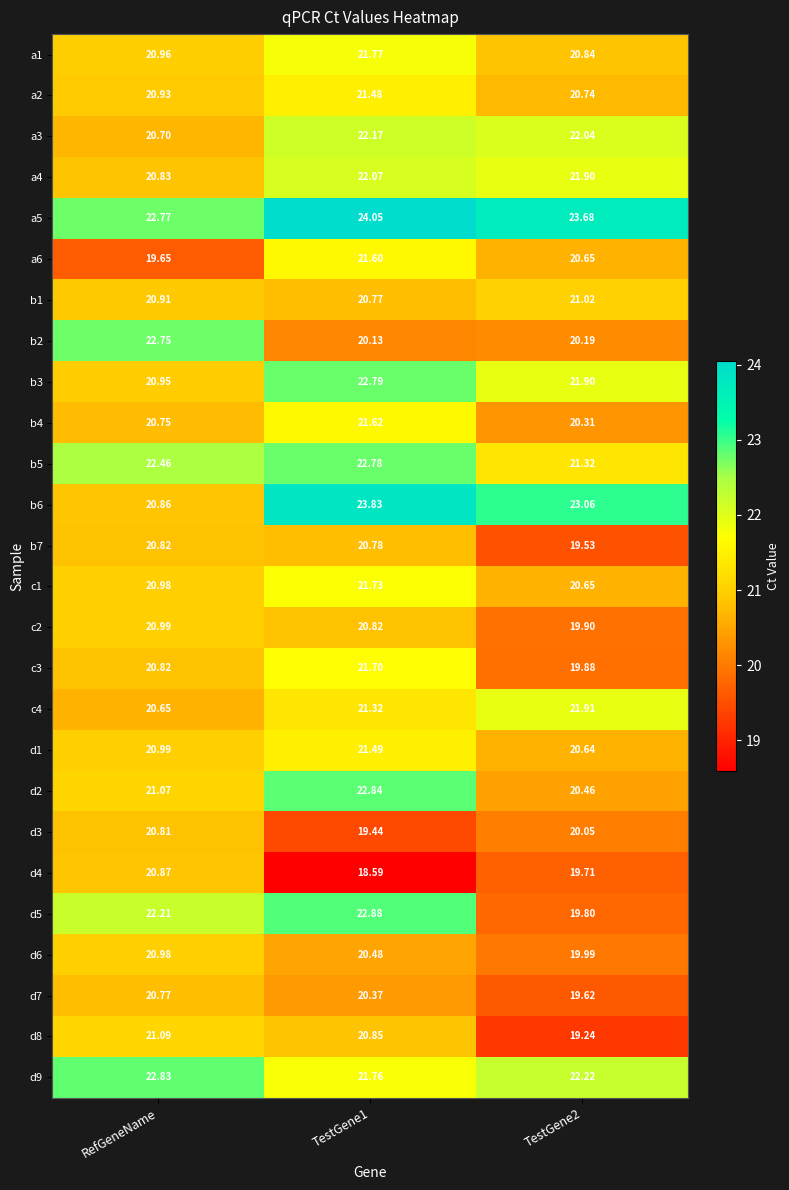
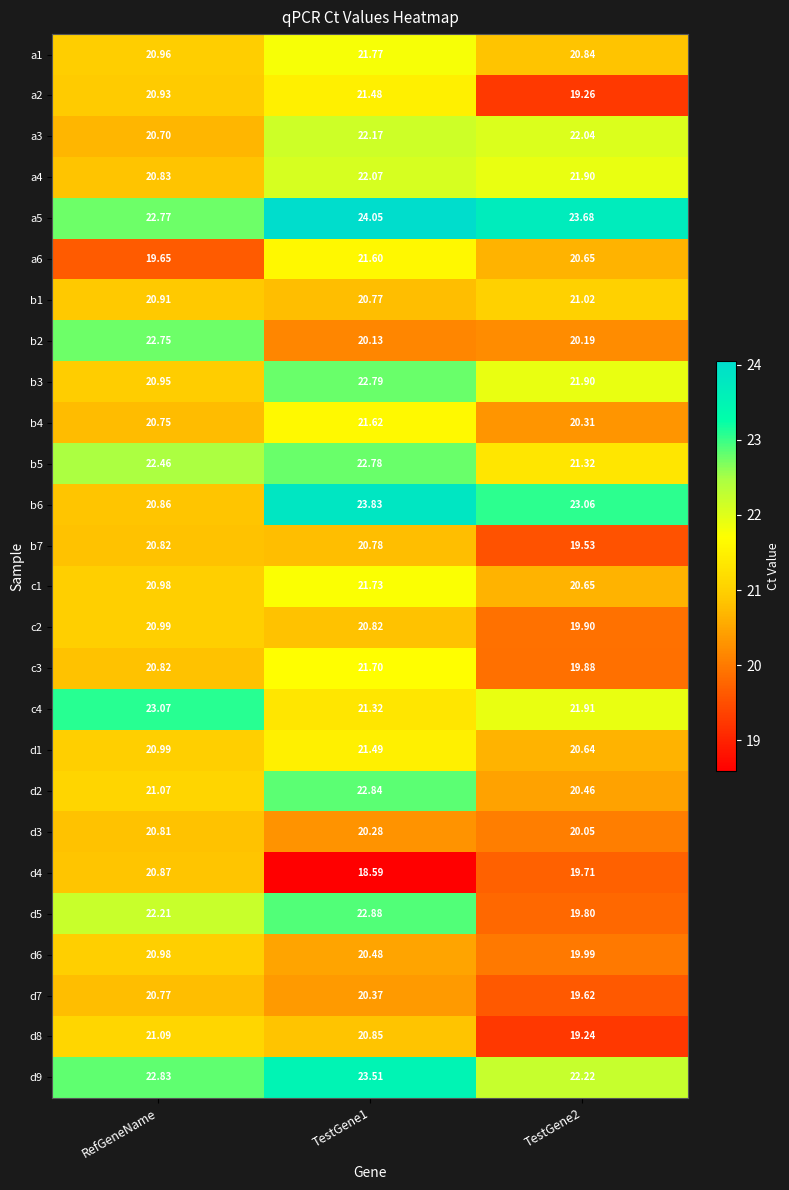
a2, TestGene2: 20.74 -> 19.26
c4, RefGeneName: 20.65 -> 23.07
d3, TestGene1: 19.44 -> 20.28
d9, TestGene1: 21.76 -> 23.51
